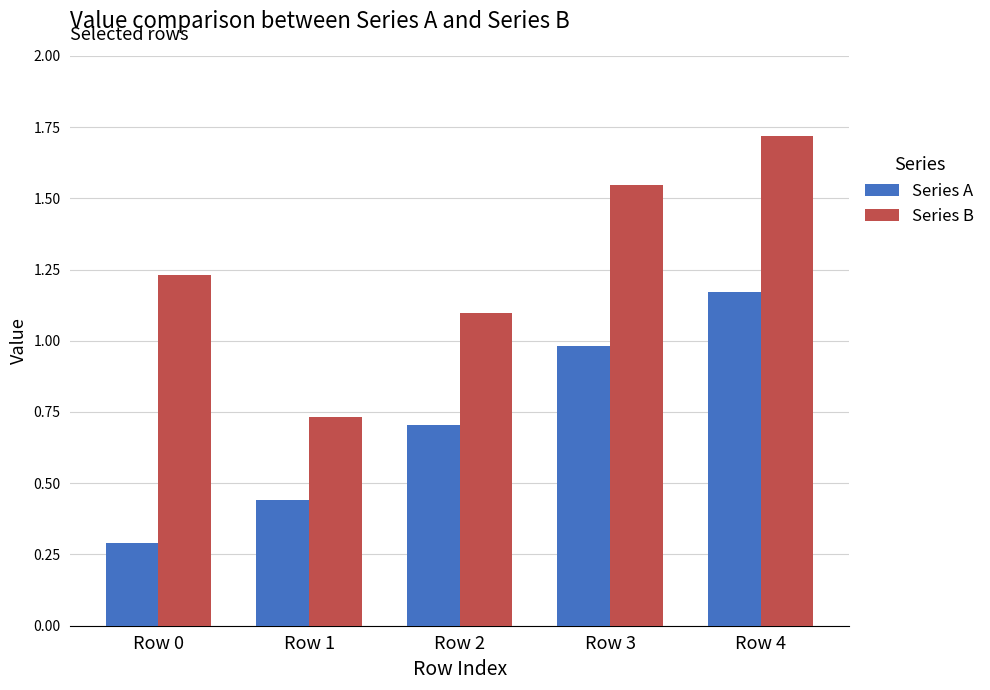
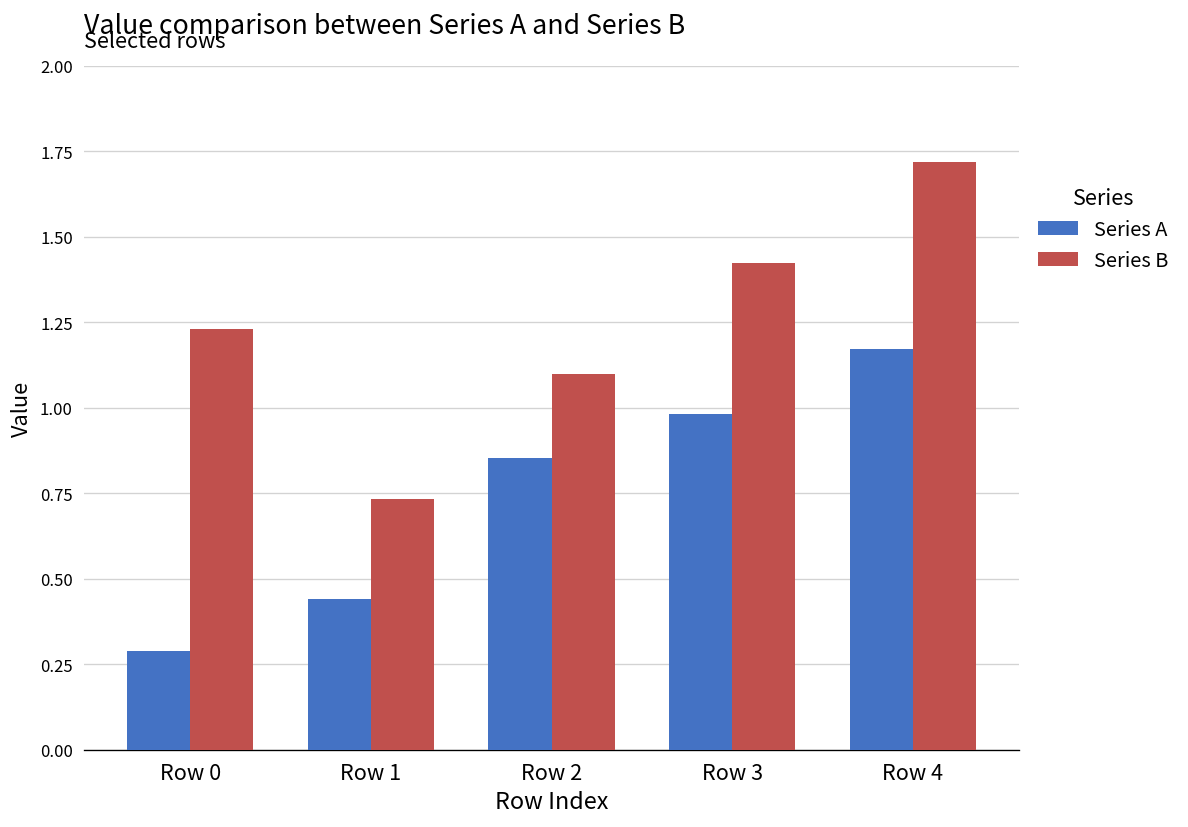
Series A, Row 2: 0.70 -> 0.85
Series B, Row 3: 1.55 -> 1.42
